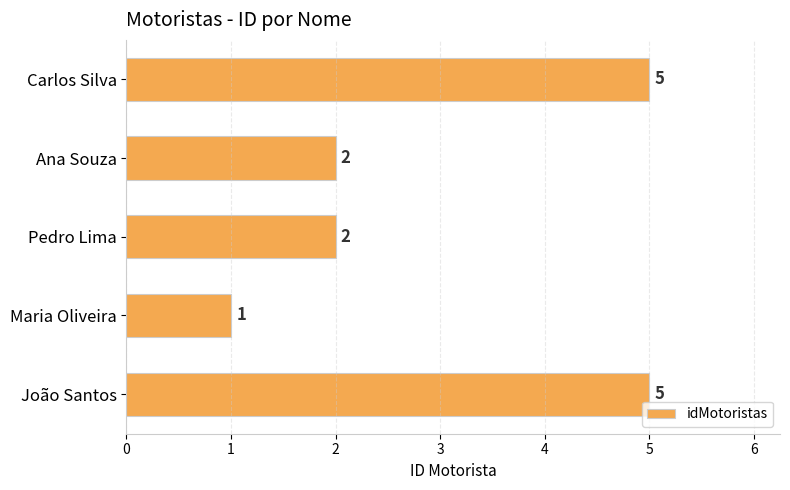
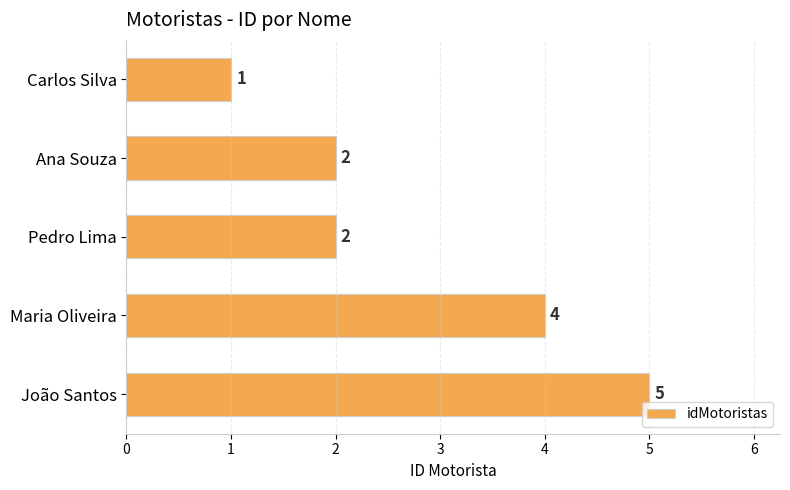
Carlos Silva: 5 -> 1
Maria Oliveira: 1 -> 4
